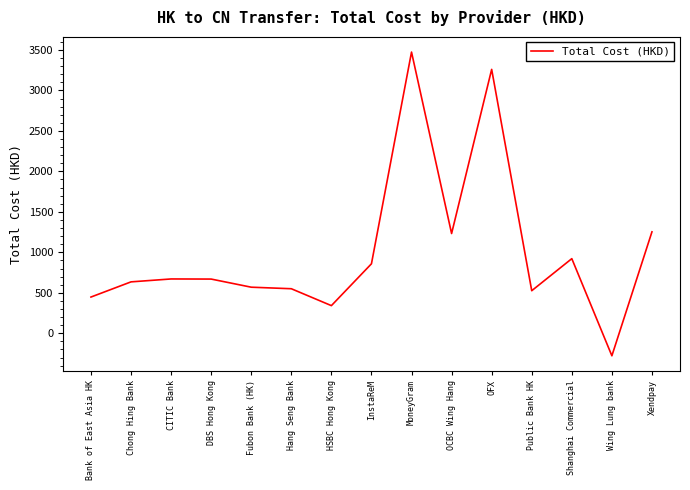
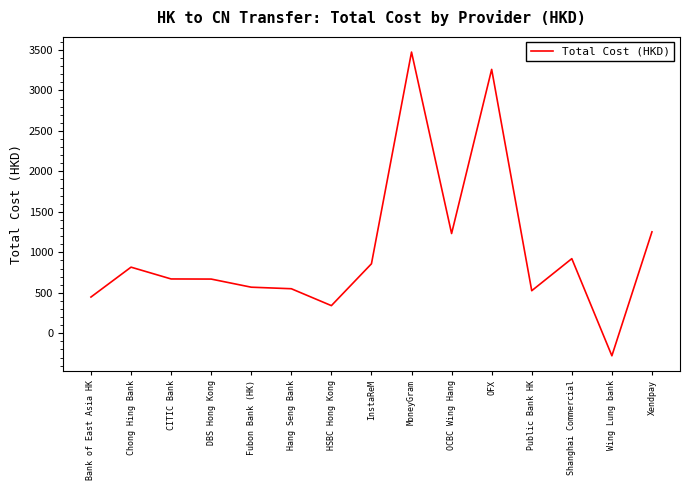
Chong Hing Bank: 600 -> 800
